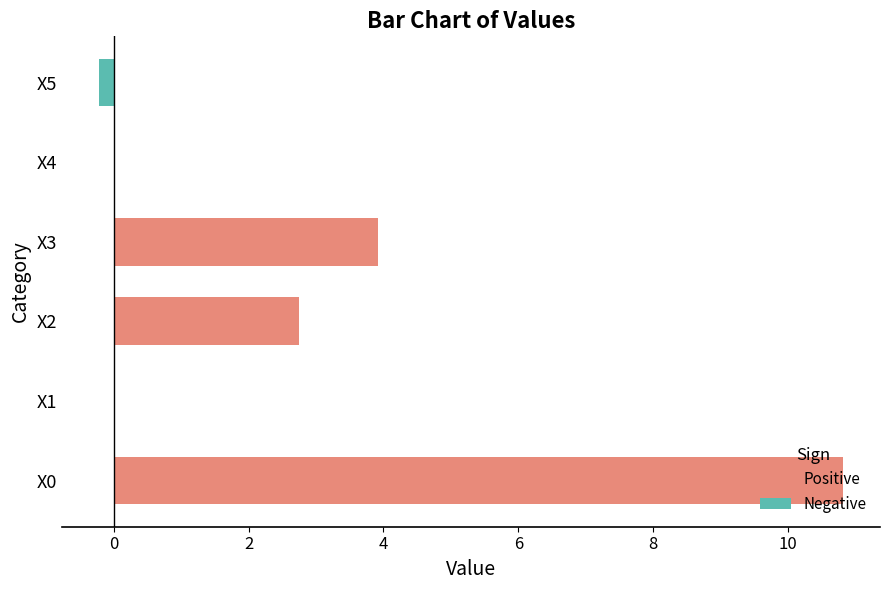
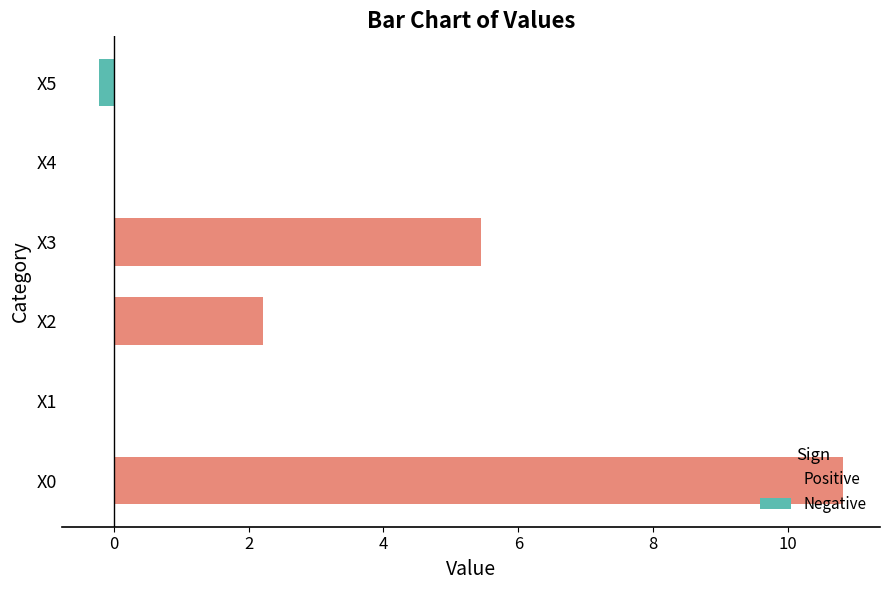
Positive, X3: 3.9 -> 5.4
Positive, X2: 2.7 -> 2.2
